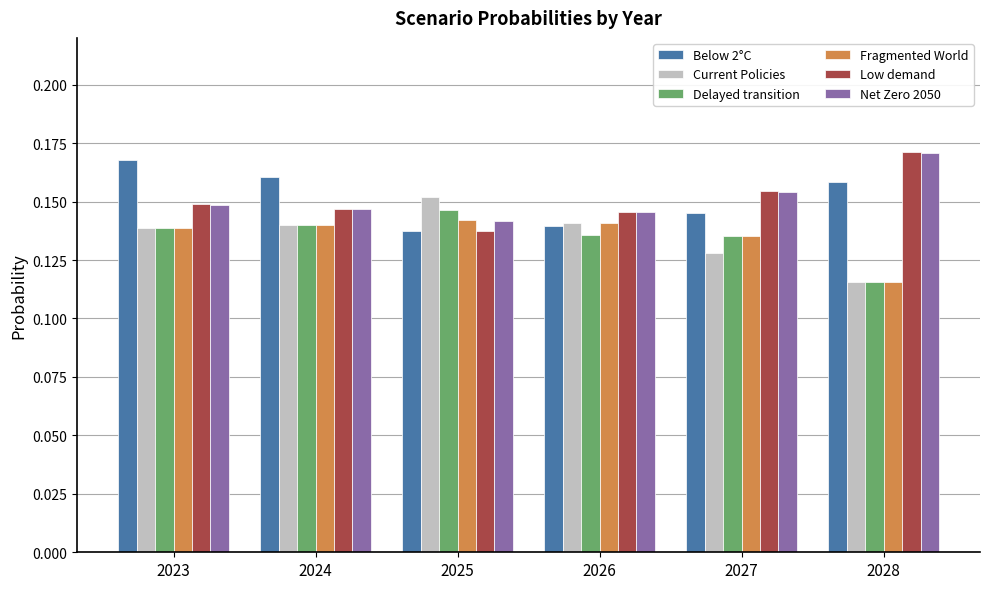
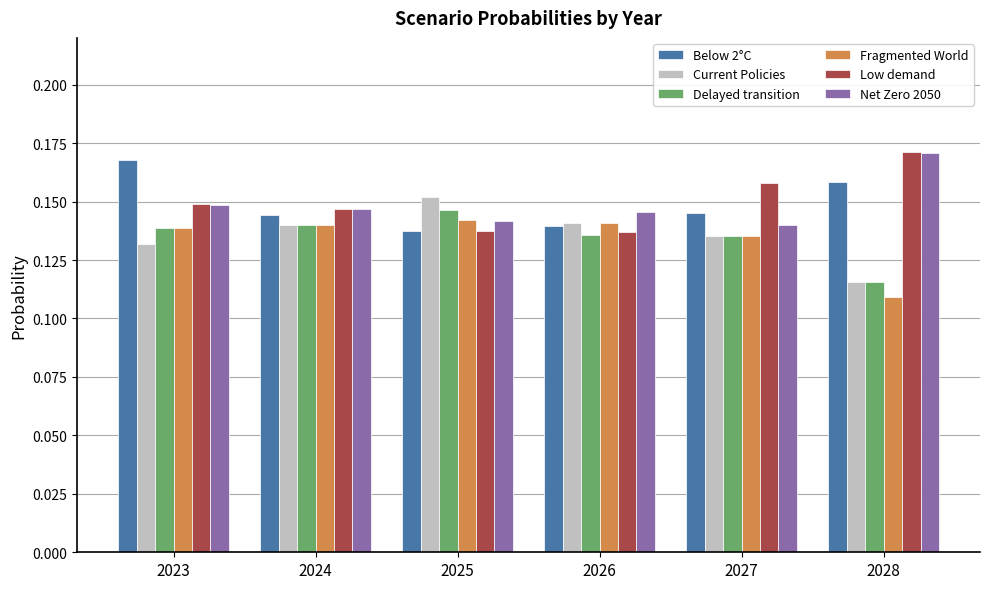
Current Policies, 2023: 0.139 -> 0.132
Below 2°C, 2024: 0.160 -> 0.144
Low demand, 2026: 0.145 -> 0.137
Current Policies, 2027: 0.128 -> 0.135
Low demand, 2027: 0.154 -> 0.158
Net Zero 2050, 2027: 0.154 -> 0.140
Fragmented World, 2028: 0.115 -> 0.109
